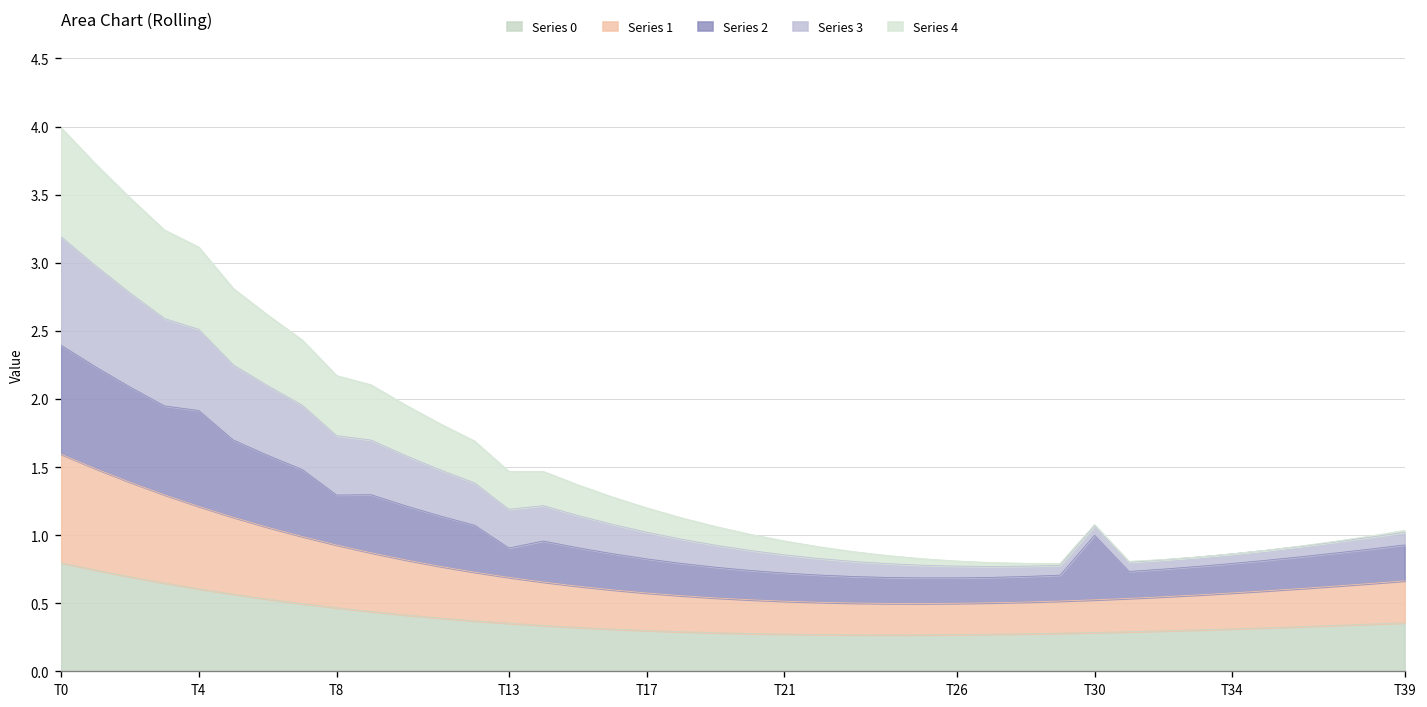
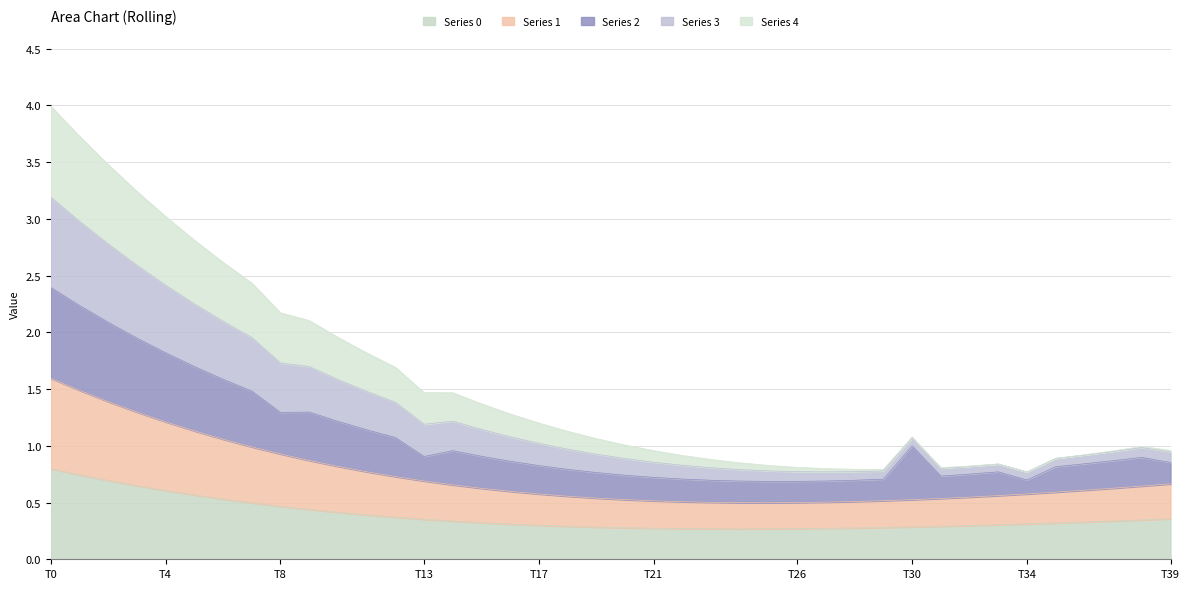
Series 2, T4: 0.70 -> 0.61
Series 2, T34: 0.22 -> 0.12
Series 2, T39: 0.26 -> 0.19
